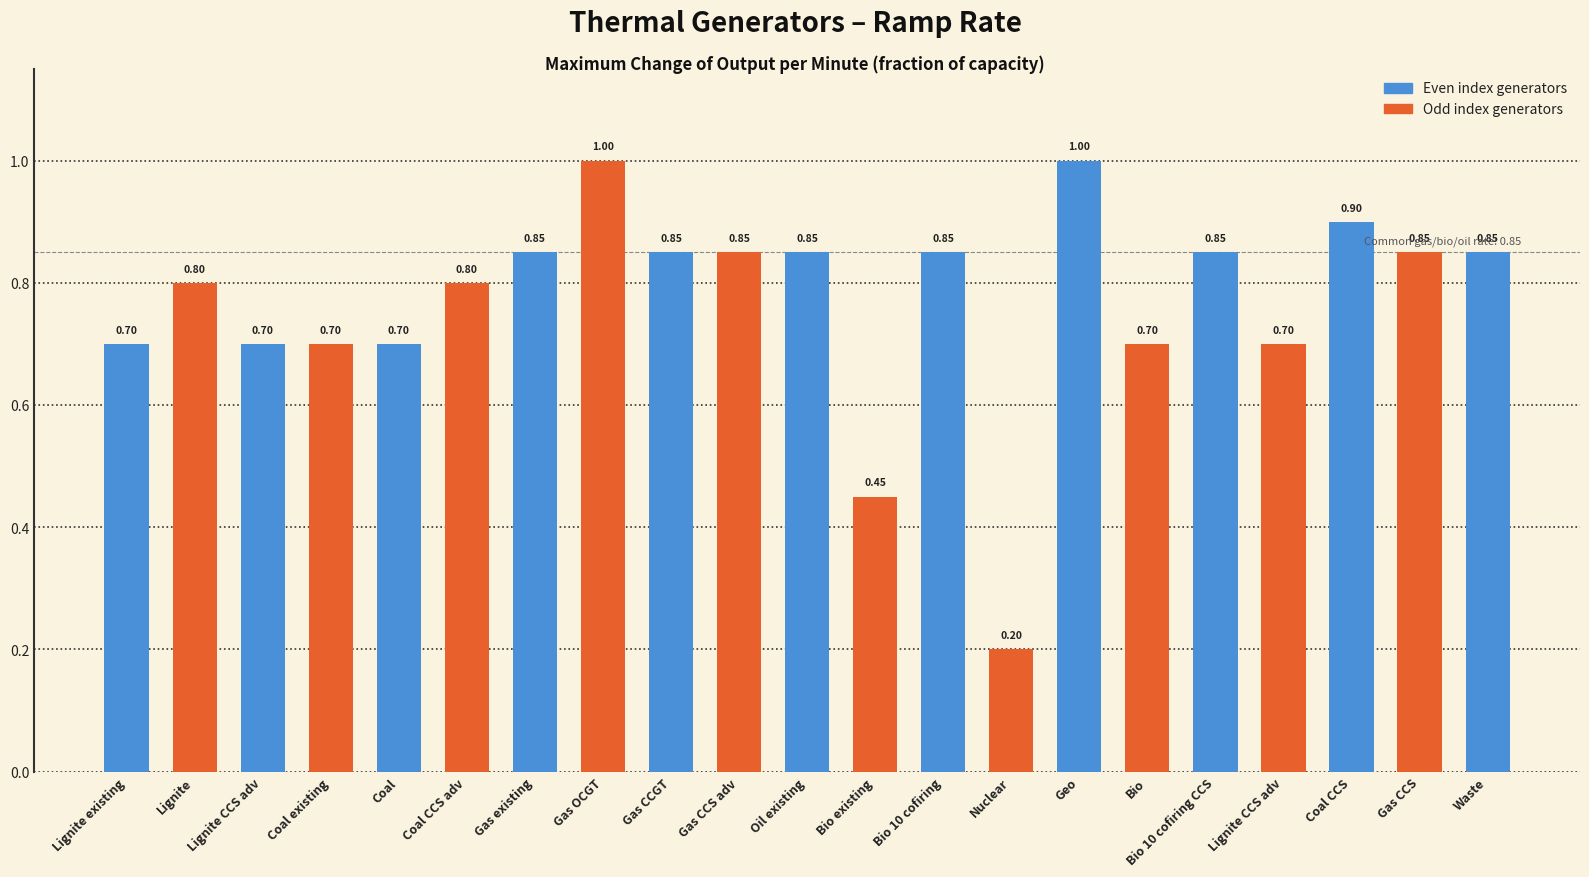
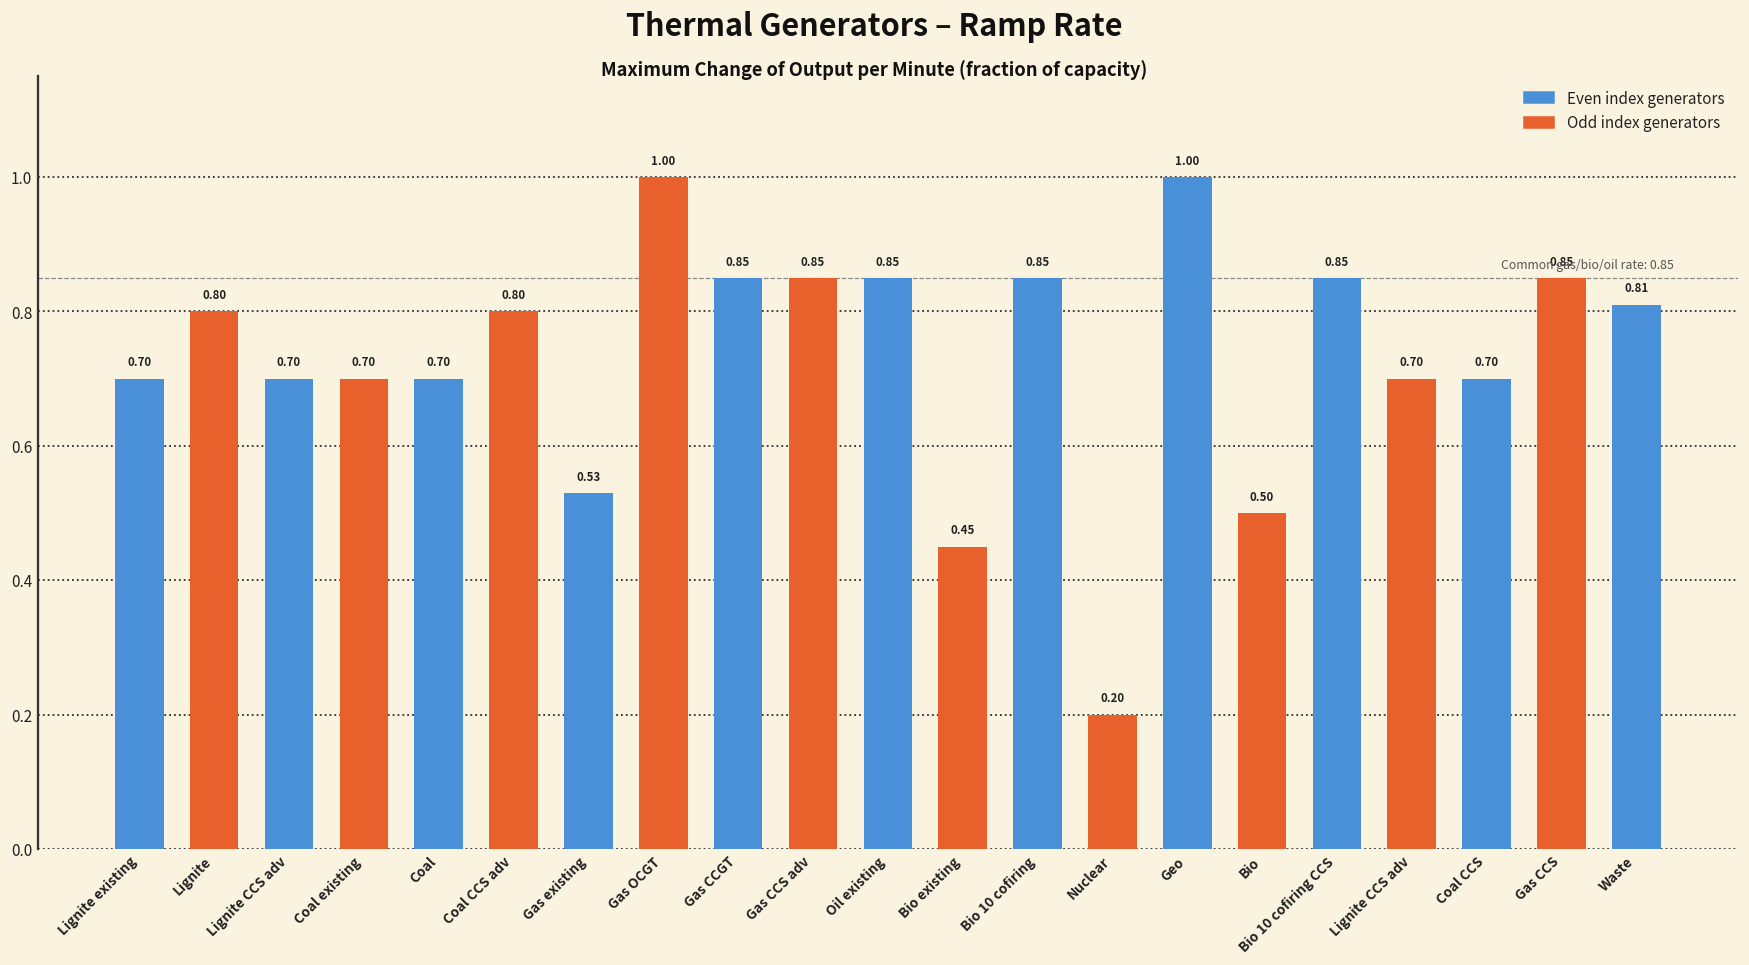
Gas existing: 0.85 -> 0.53
Bio: 0.70 -> 0.50
Coal CCS: 0.90 -> 0.70
Waste: 0.85 -> 0.81
